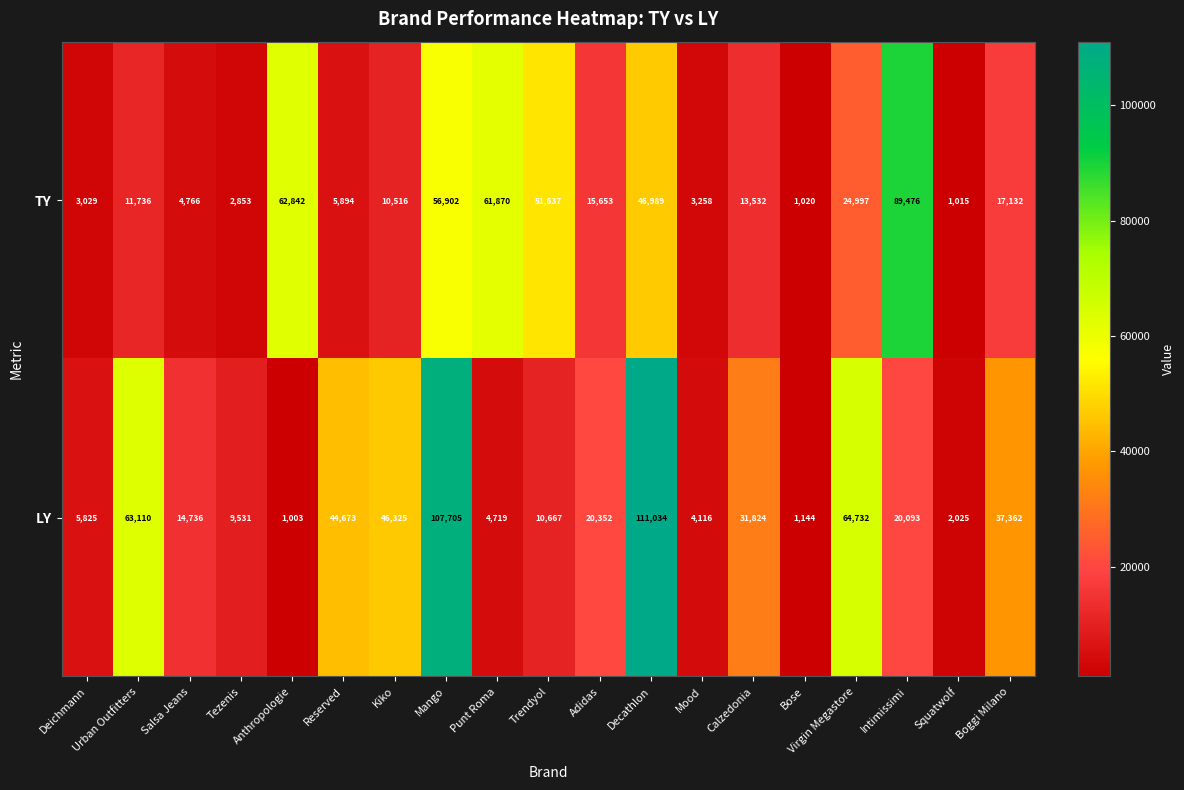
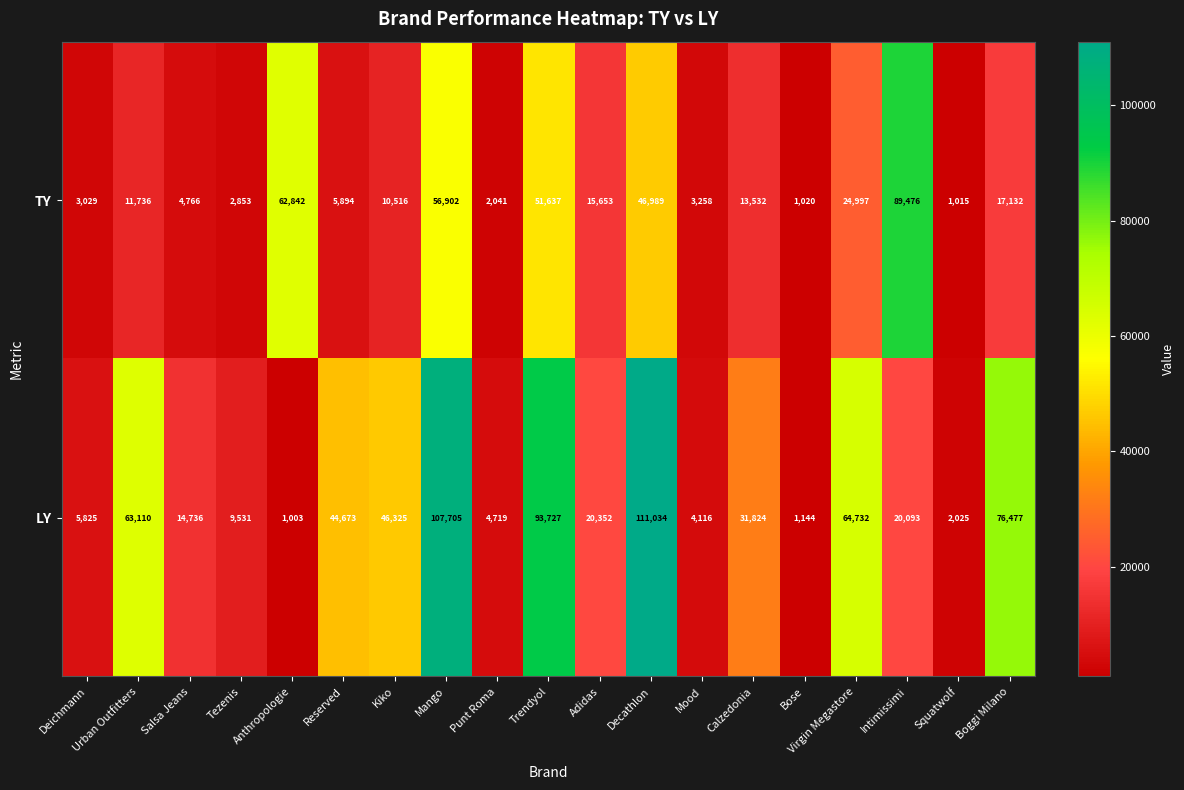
TY, Punt Roma: 61,870 -> 2,041
LY, Trendyol: 10,667 -> 93,727
LY, Boggi Milano: 37,362 -> 76,477
